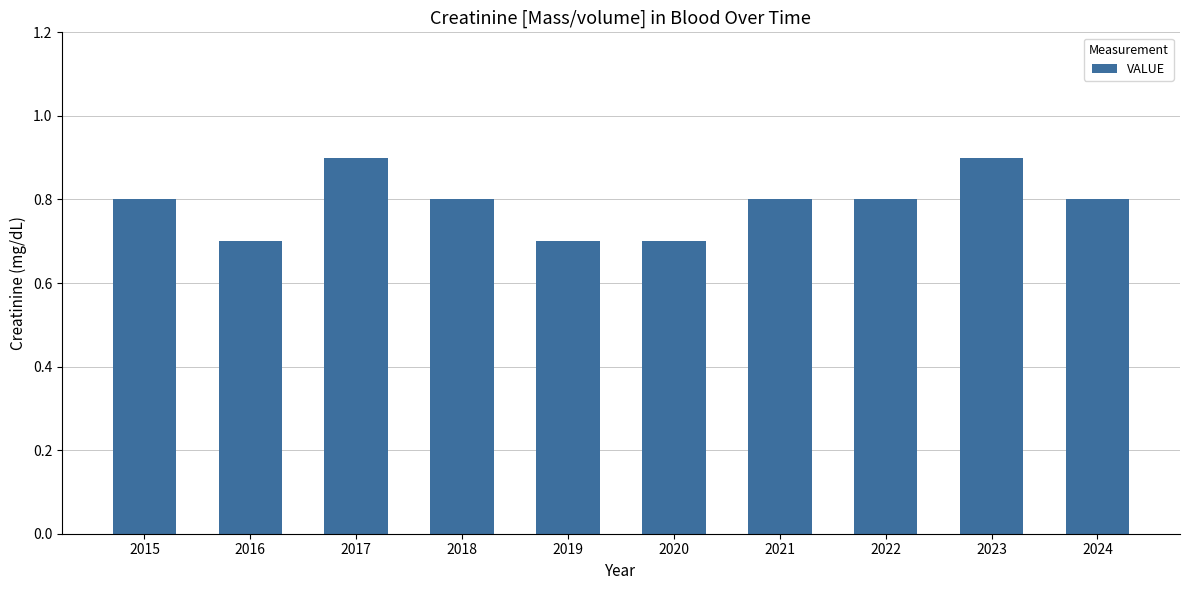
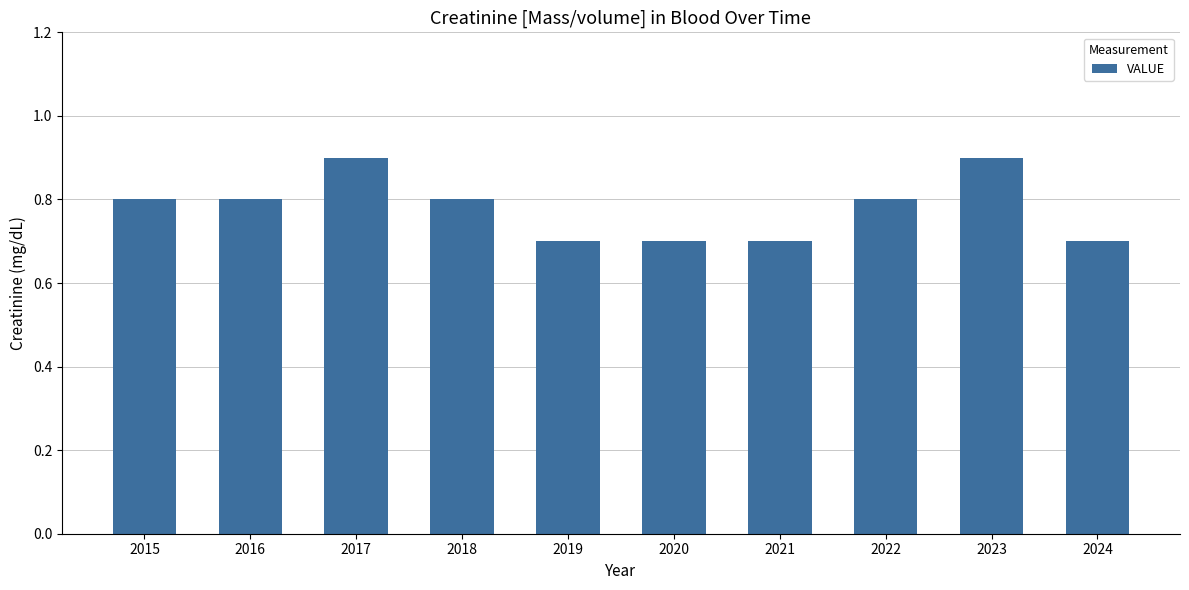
2016: 0.7 -> 0.8
2021: 0.8 -> 0.7
2024: 0.8 -> 0.7
